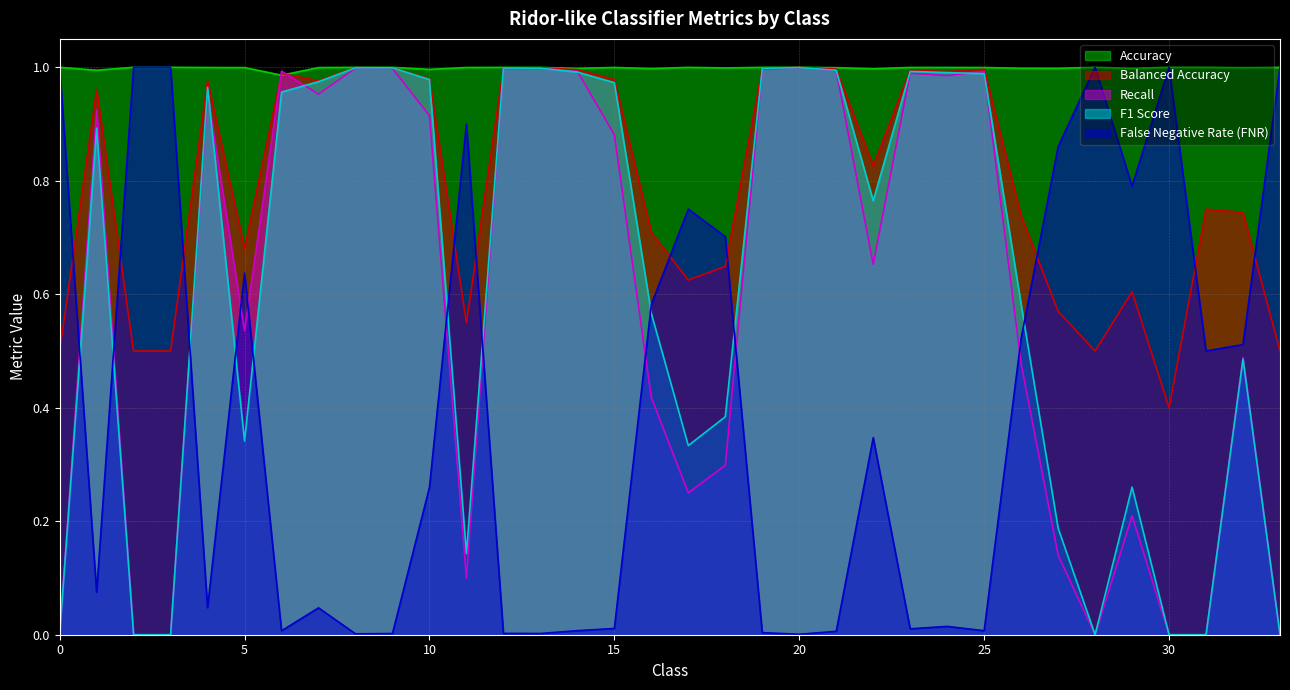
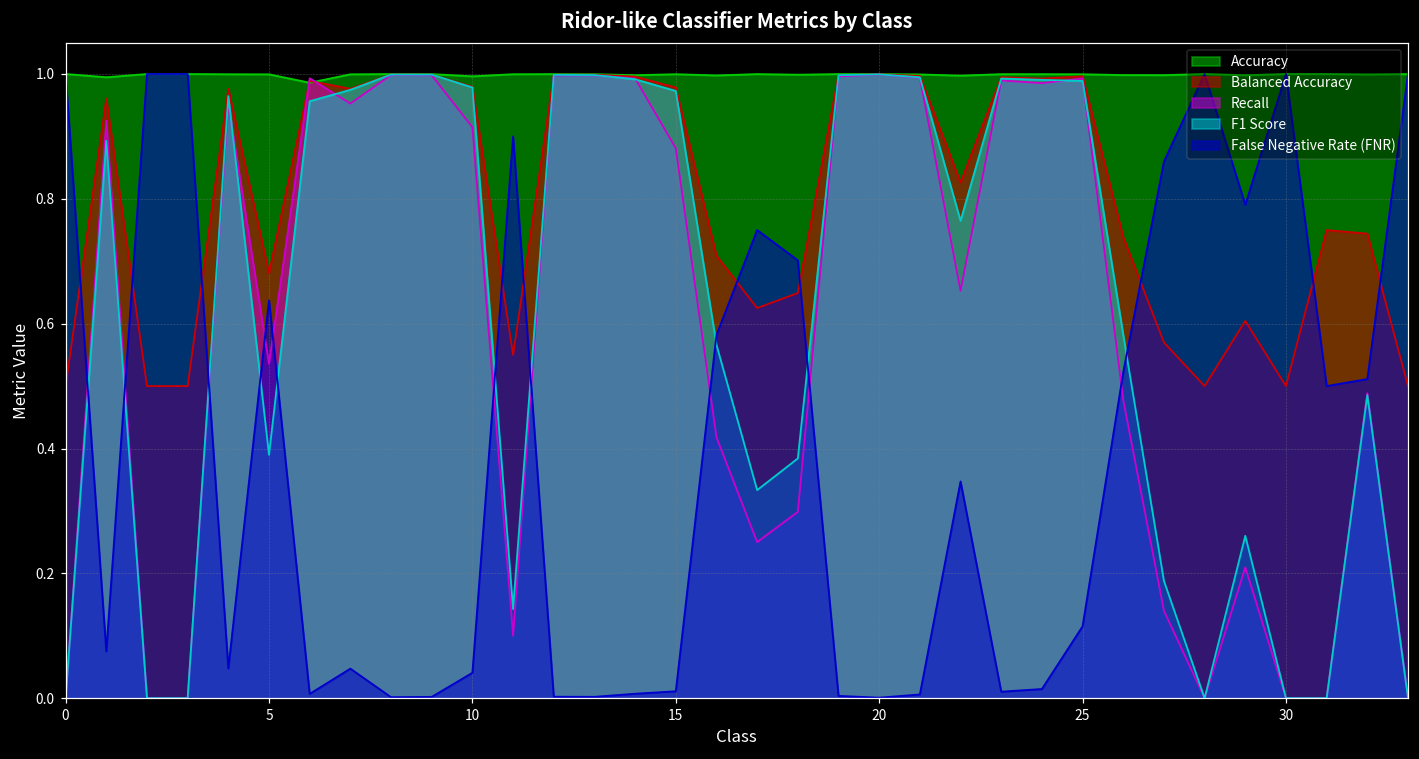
F1 Score, 5: 0.34 -> 0.39
False Negative Rate (FNR), 10: 0.26 -> 0.04
False Negative Rate (FNR), 25: 0.01 -> 0.12
Balanced Accuracy, 30: 0.4 -> 0.5
